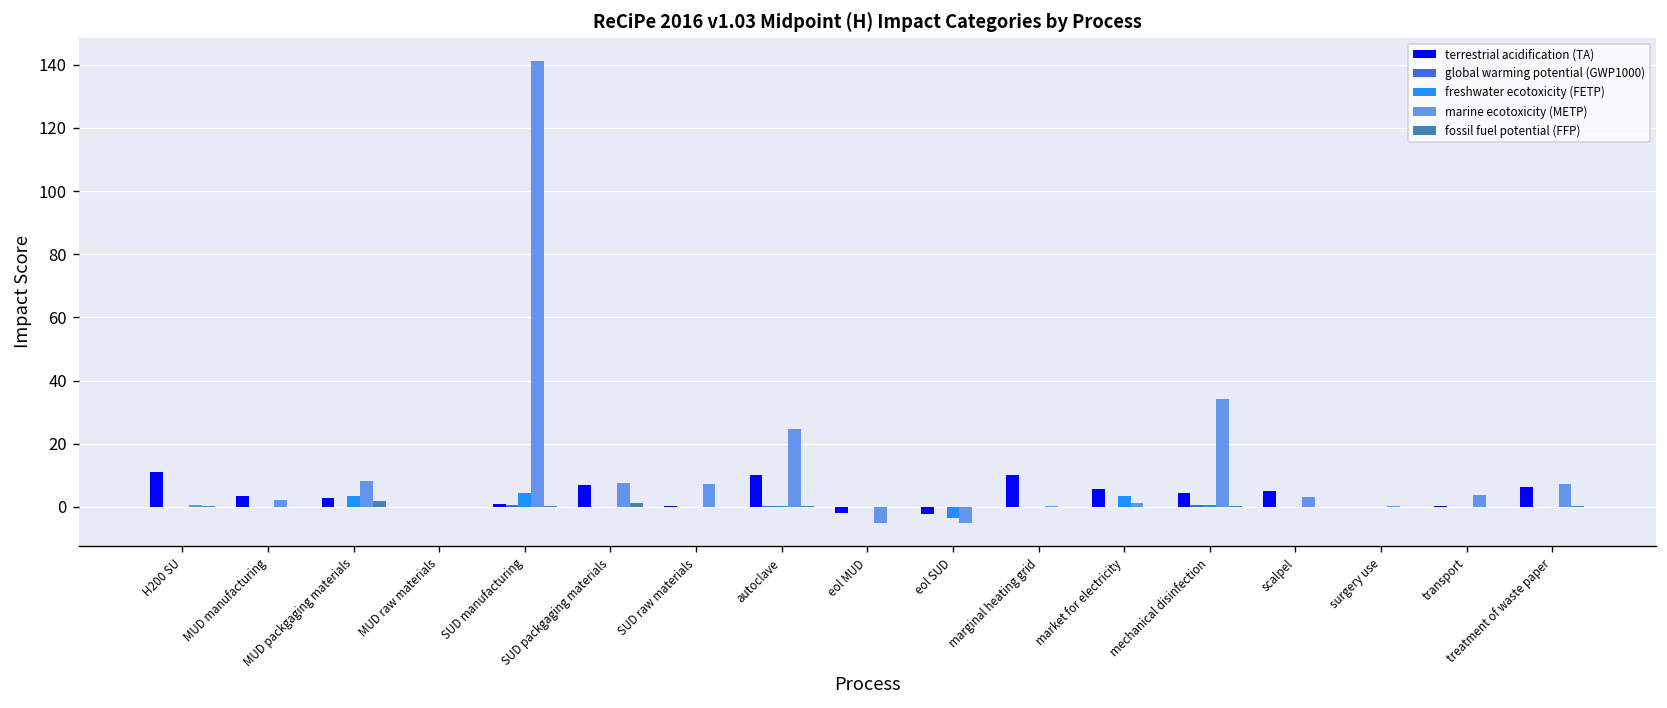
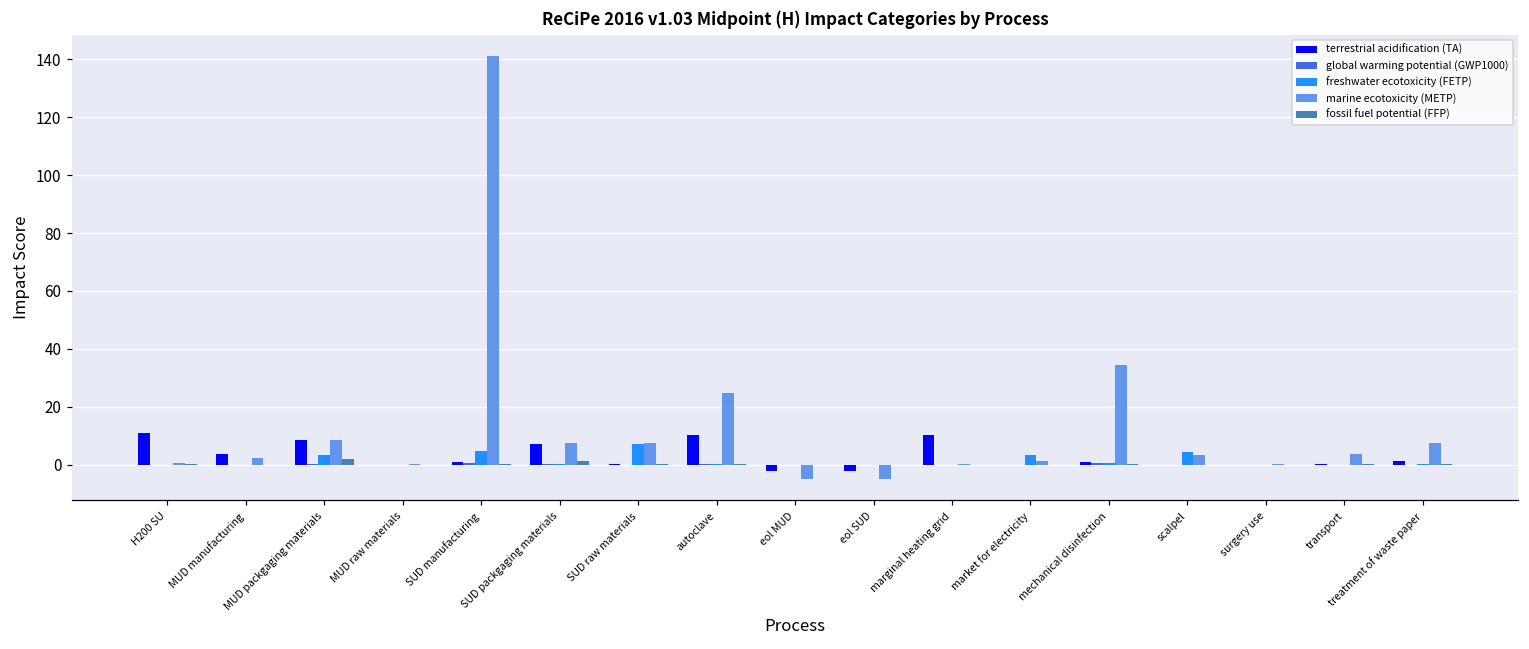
terrestrial acidification (TA), MUD packgaging materials: 3 -> 9
freshwater ecotoxicity (FETP), SUD raw materials: 0 -> 7
freshwater ecotoxicity (FETP), eol SUD: -4 -> 0
terrestrial acidification (TA), market for electricity: 6 -> 0
terrestrial acidification (TA), mechanical disinfection: 4 -> 1
terrestrial acidification (TA), scalpel: 5 -> 0
freshwater ecotoxicity (FETP), scalpel: 0 -> 4
terrestrial acidification (TA), treatment of waste paper: 6 -> 1
